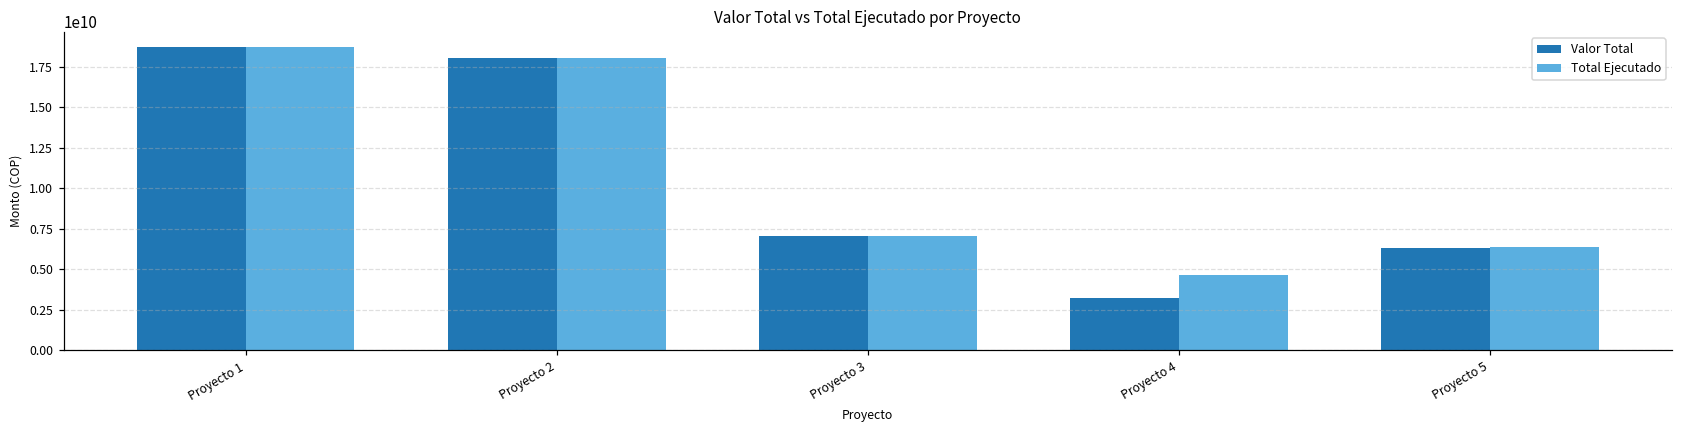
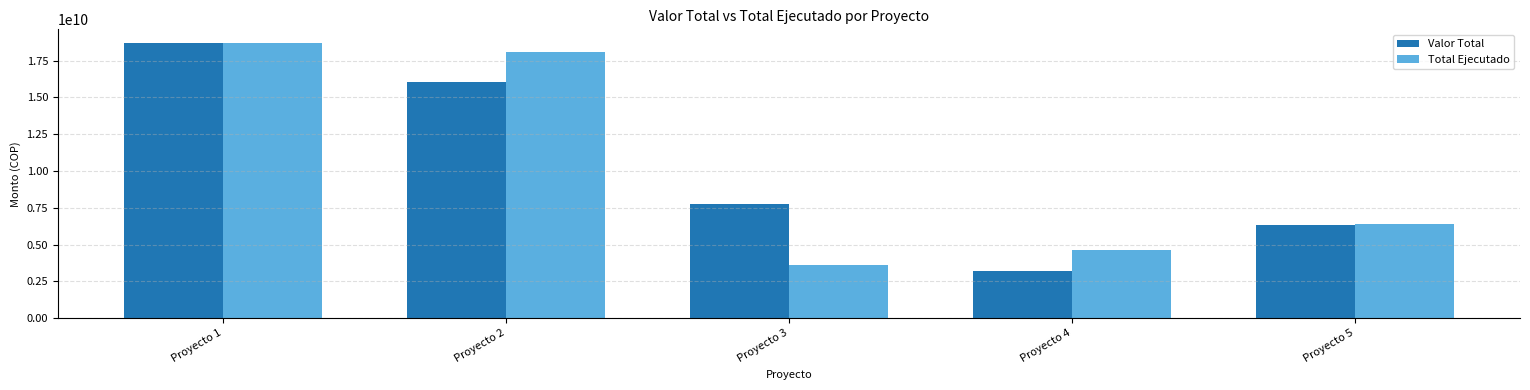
Valor Total, Proyecto 2: 18100000000 -> 16100000000
Valor Total, Proyecto 3: 7100000000 -> 7800000000
Total Ejecutado, Proyecto 3: 7100000000 -> 3600000000
